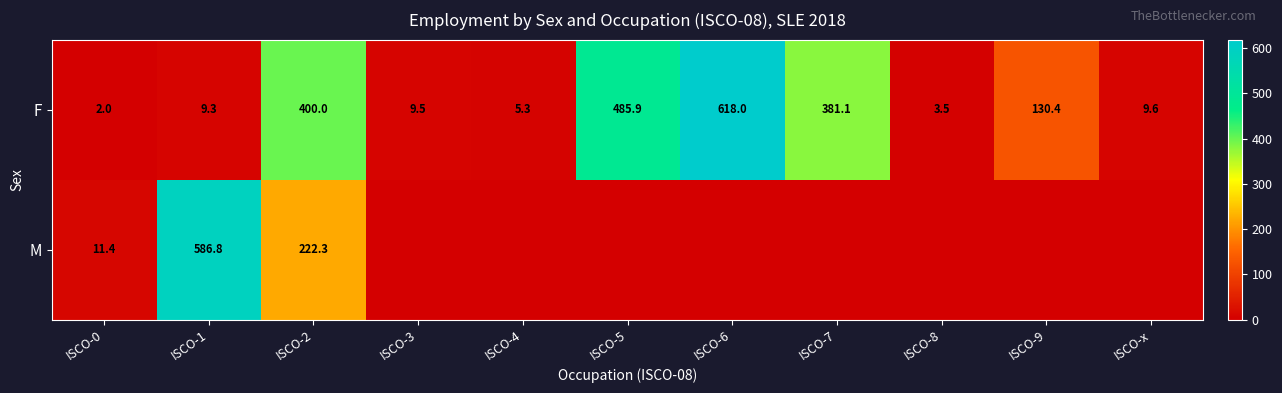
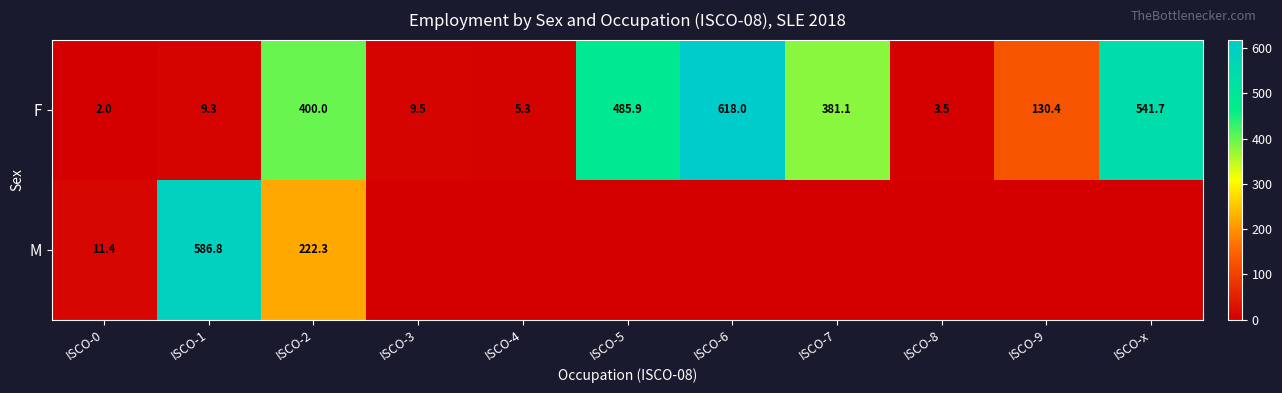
F, ISCO-x: 9.6 -> 541.7
